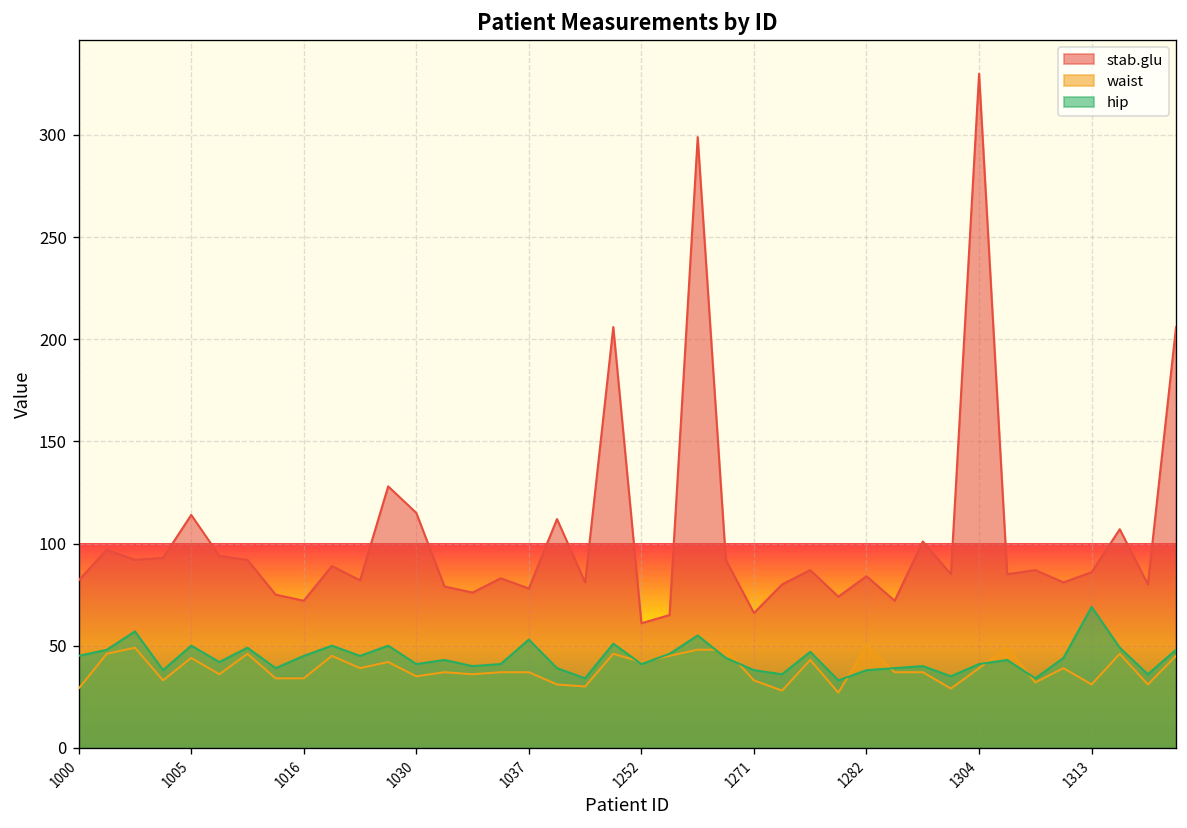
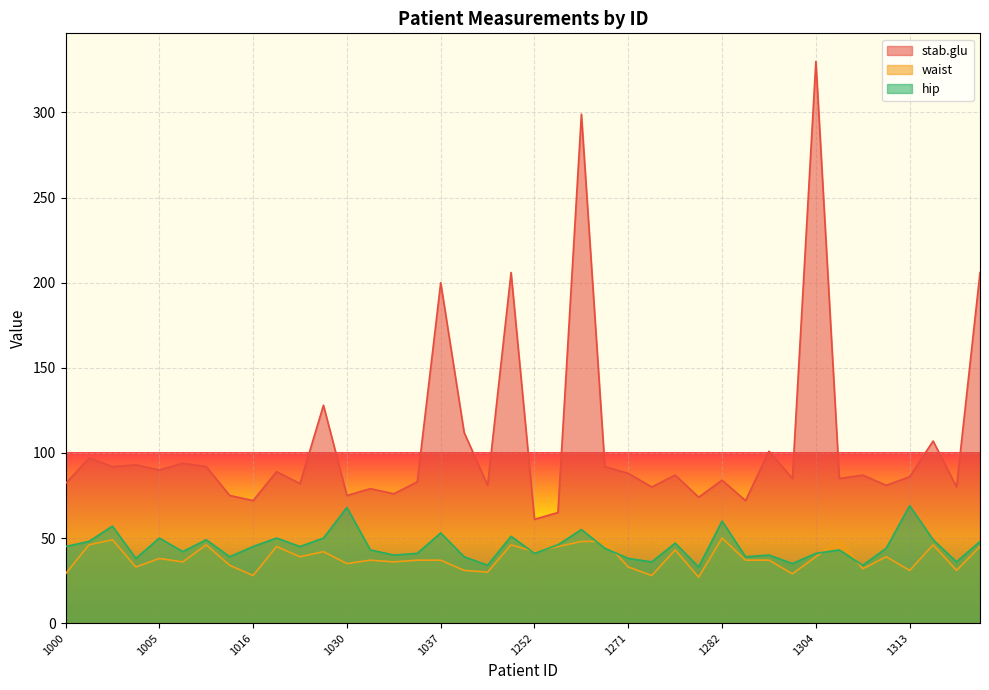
stab.glu, 1005: 114 -> 90
waist, 1005: 44 -> 38
waist, 1016: 34 -> 28
stab.glu, 1030: 115 -> 75
hip, 1030: 41 -> 68
stab.glu, 1037: 78 -> 200
stab.glu, 1271: 66 -> 88
hip, 1282: 38 -> 60
